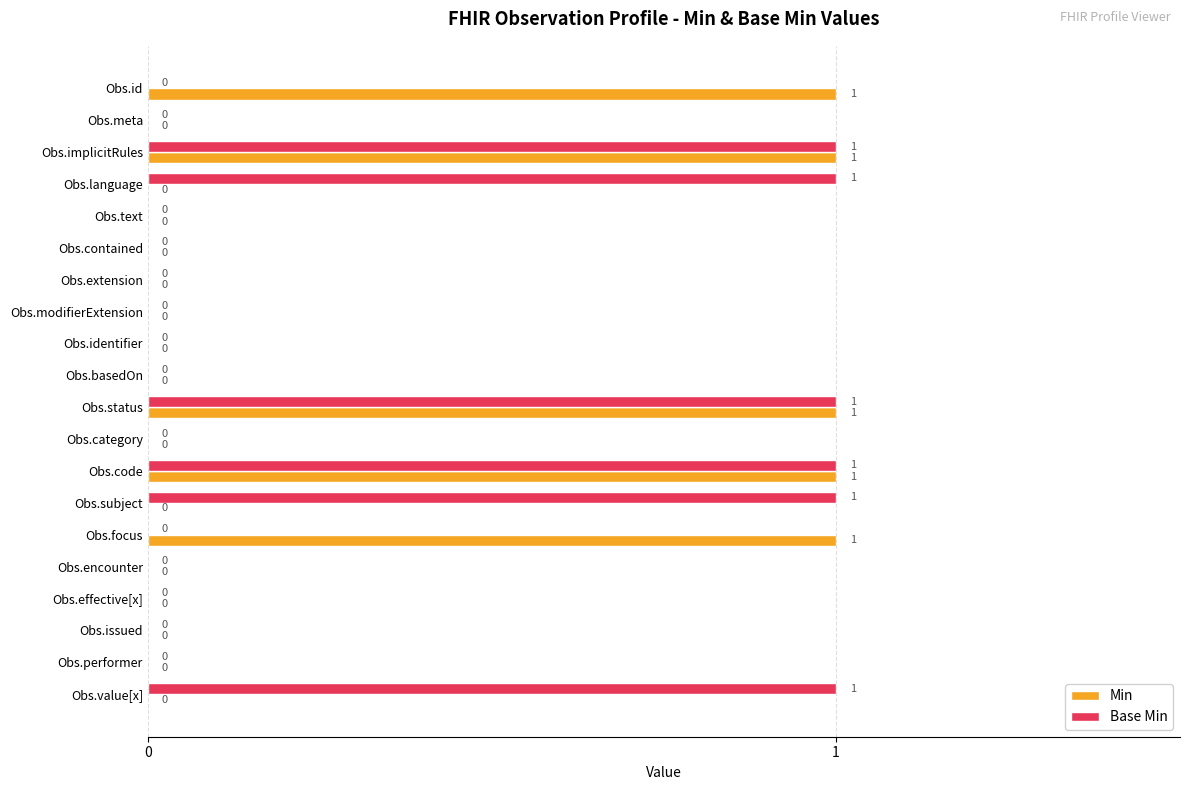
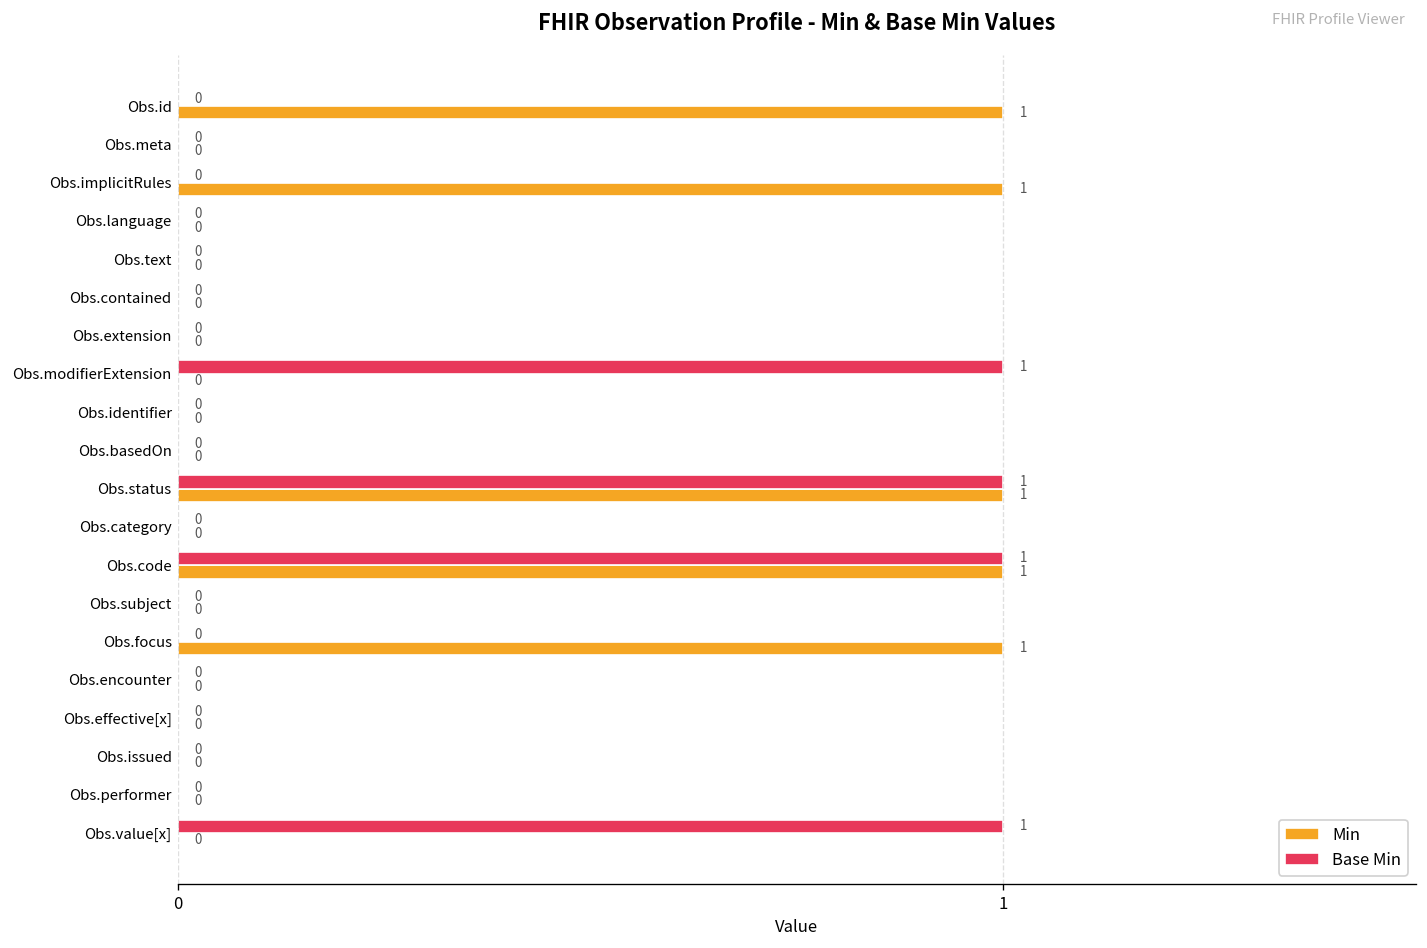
Base Min, Obs.implicitRules: 1 -> 0
Base Min, Obs.language: 1 -> 0
Base Min, Obs.modifierExtension: 0 -> 1
Base Min, Obs.subject: 1 -> 0
